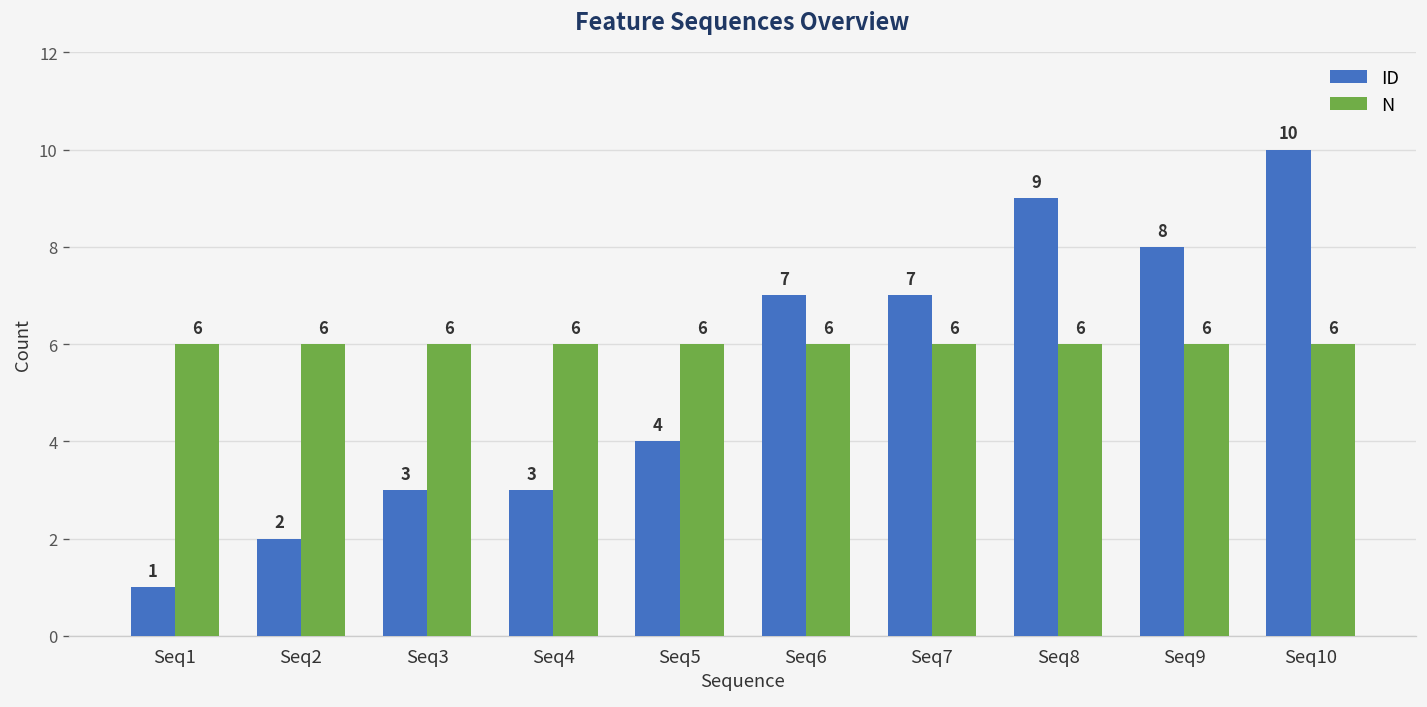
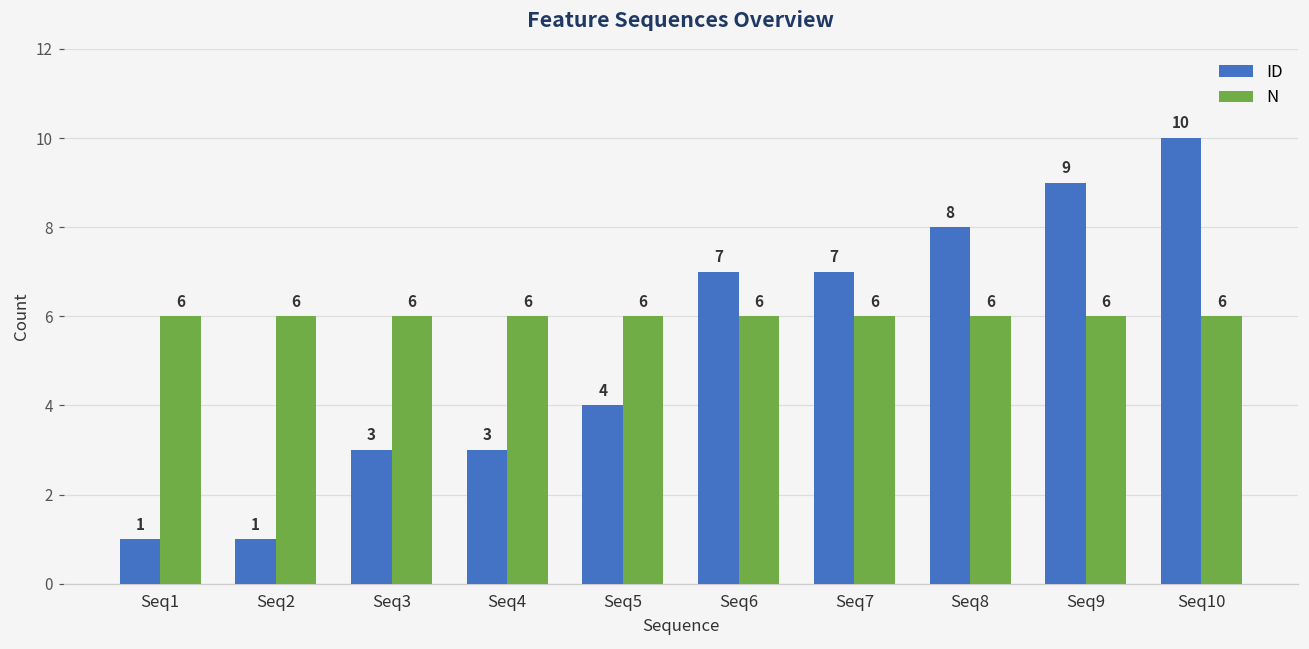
ID, Seq2: 2 -> 1
ID, Seq8: 9 -> 8
ID, Seq9: 8 -> 9
